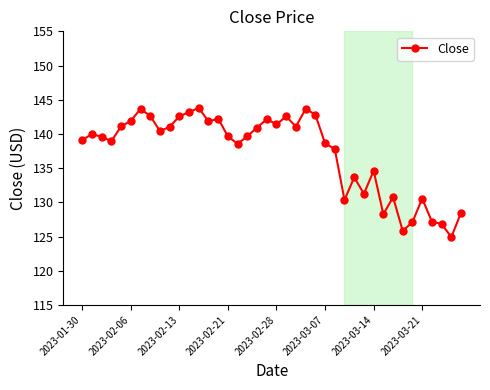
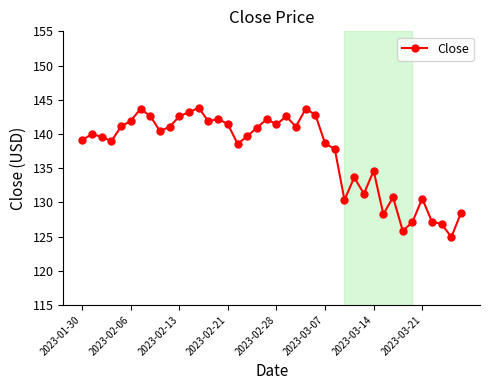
2023-02-21: 140 -> 141
